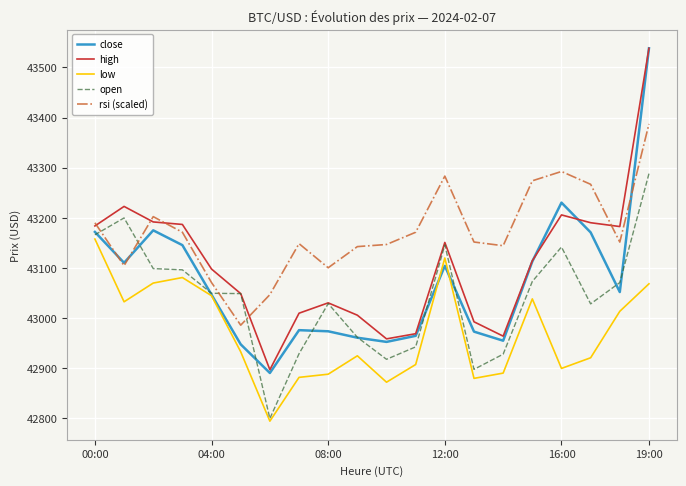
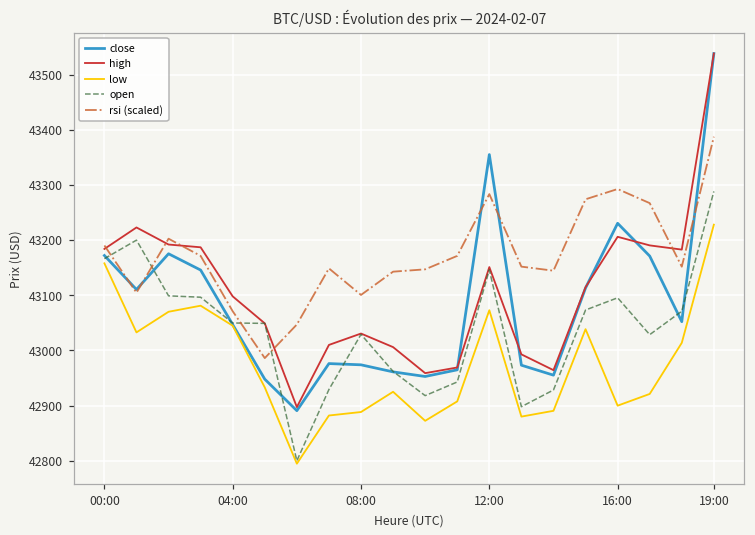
close, 12:00: 43100 -> 43360
low, 12:00: 43120 -> 43070
open, 16:00: 43140 -> 43100
low, 19:00: 43070 -> 43230
